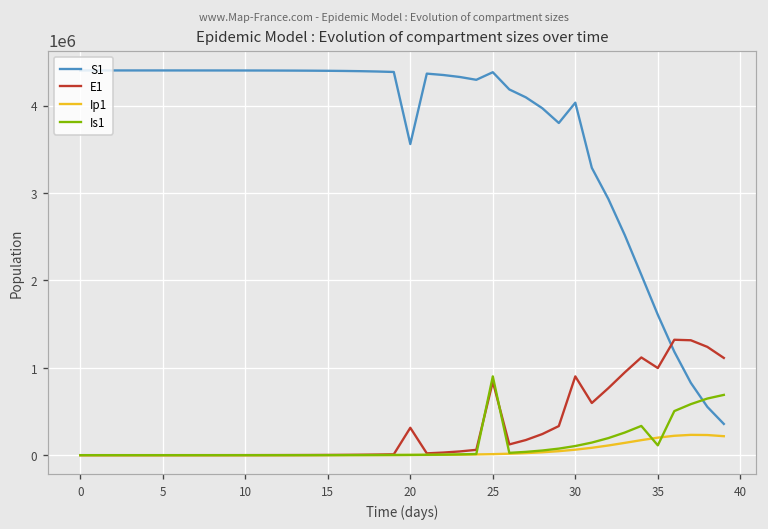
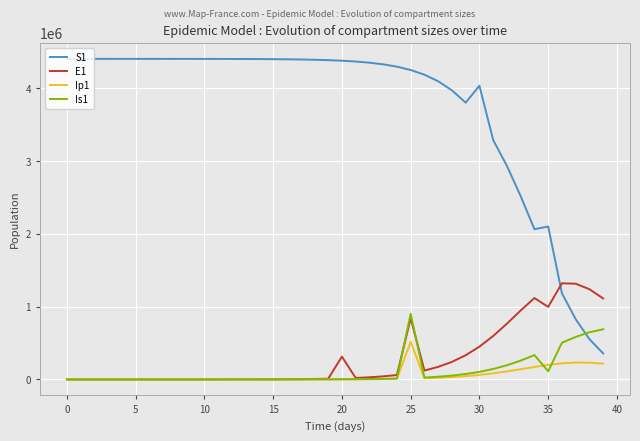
S1, 20: 3600000 -> 4400000
S1, 25: 4400000 -> 4300000
Ip1, 25: 0 -> 500000
E1, 30: 900000 -> 500000
S1, 35: 1600000 -> 2100000
